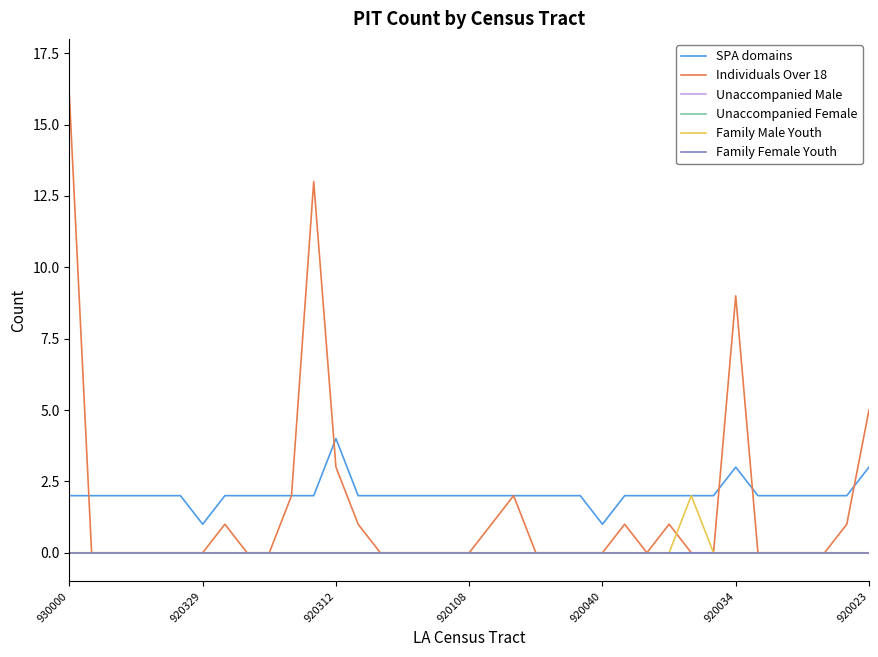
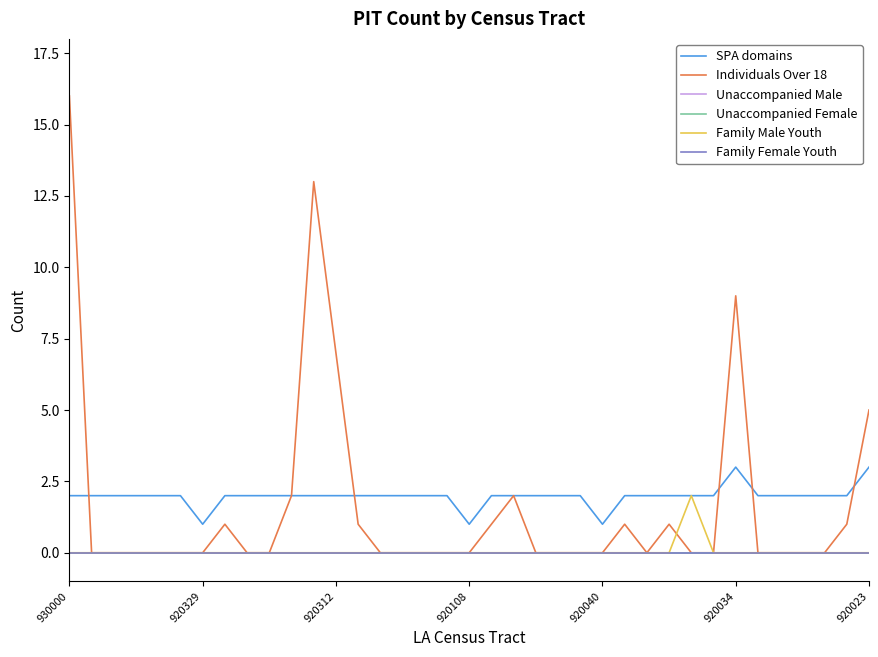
SPA domains, 920312: 4 -> 2
Individuals Over 18, 920312: 3 -> 7
SPA domains, 920108: 2 -> 1
